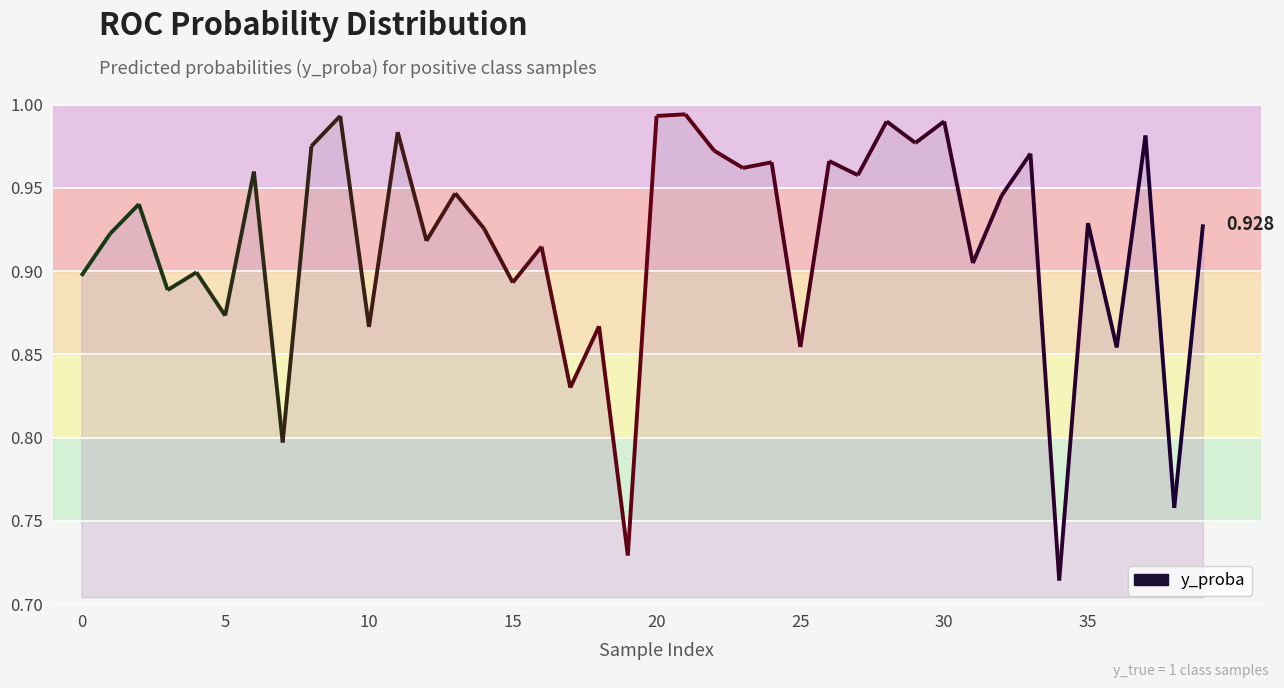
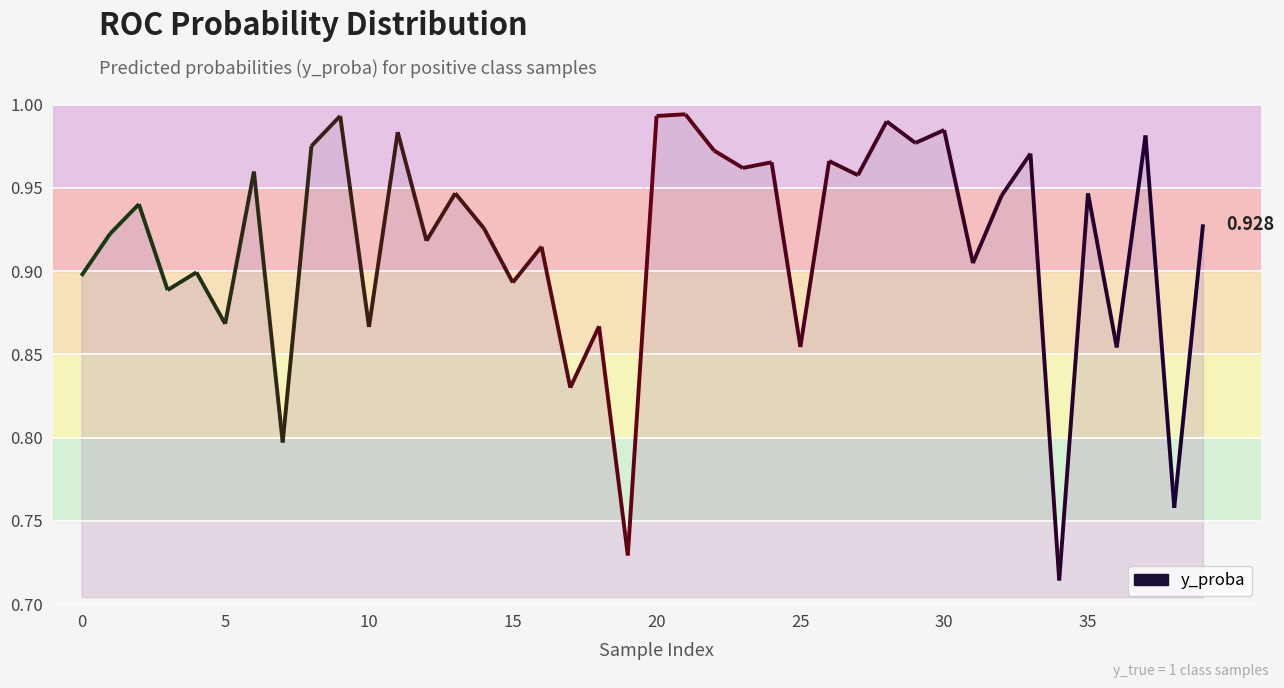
5: 0.873 -> 0.868
30: 0.990 -> 0.985
35: 0.929 -> 0.947
